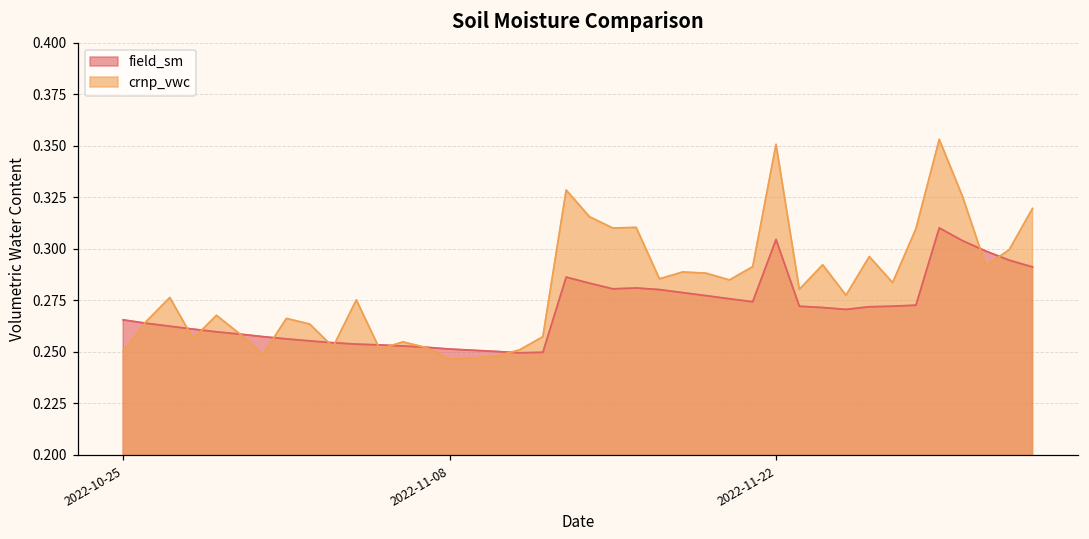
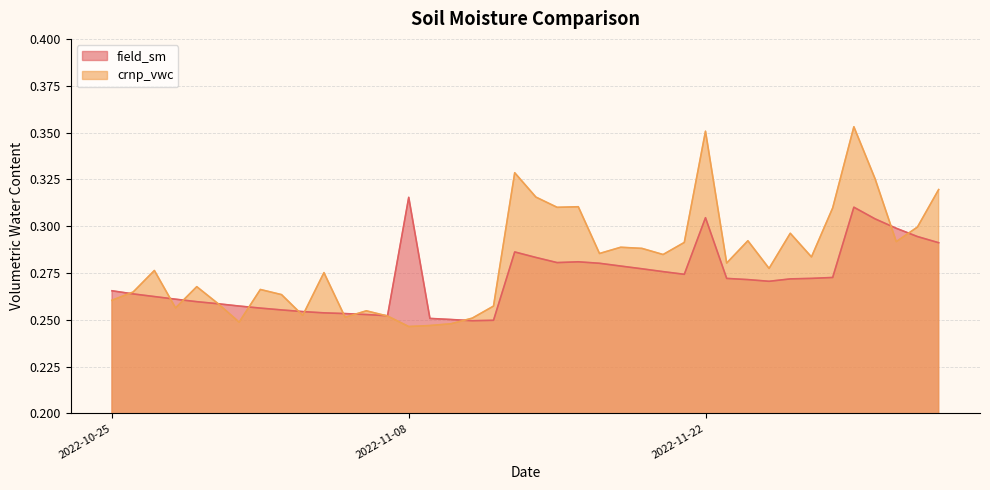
crnp_vwc, 2022-10-25: 0.250 -> 0.260
field_sm, 2022-11-08: 0.251 -> 0.315
